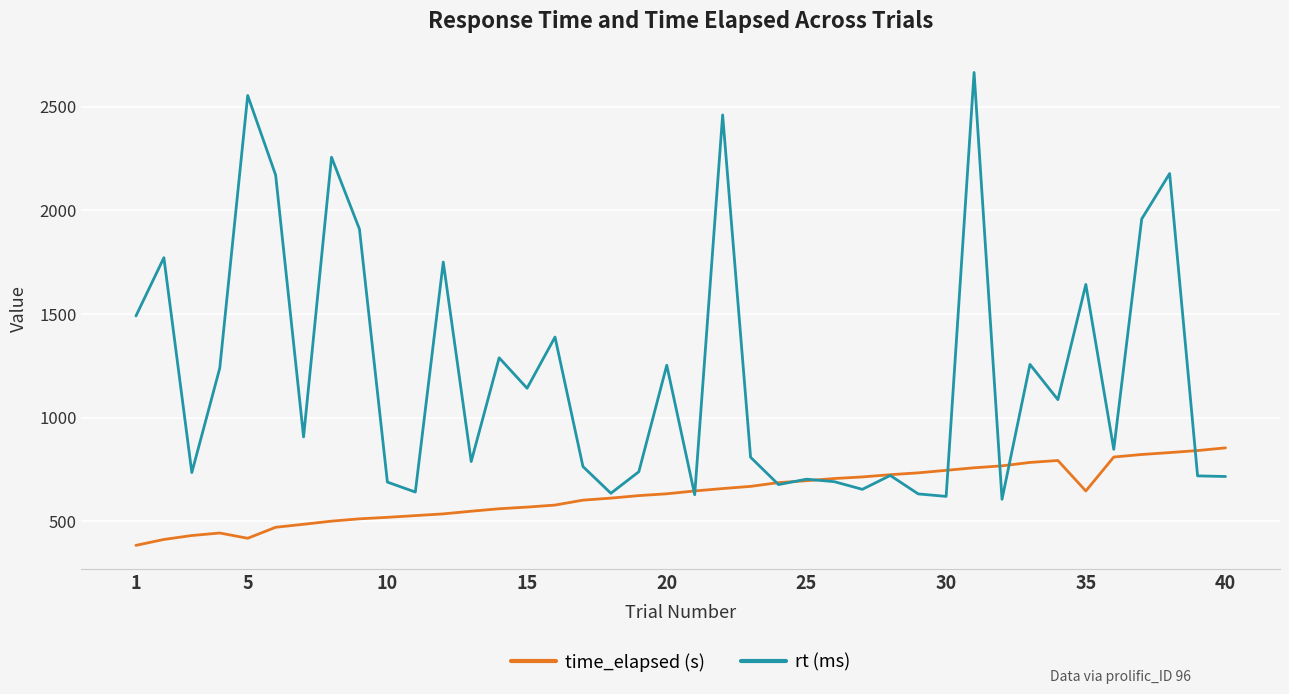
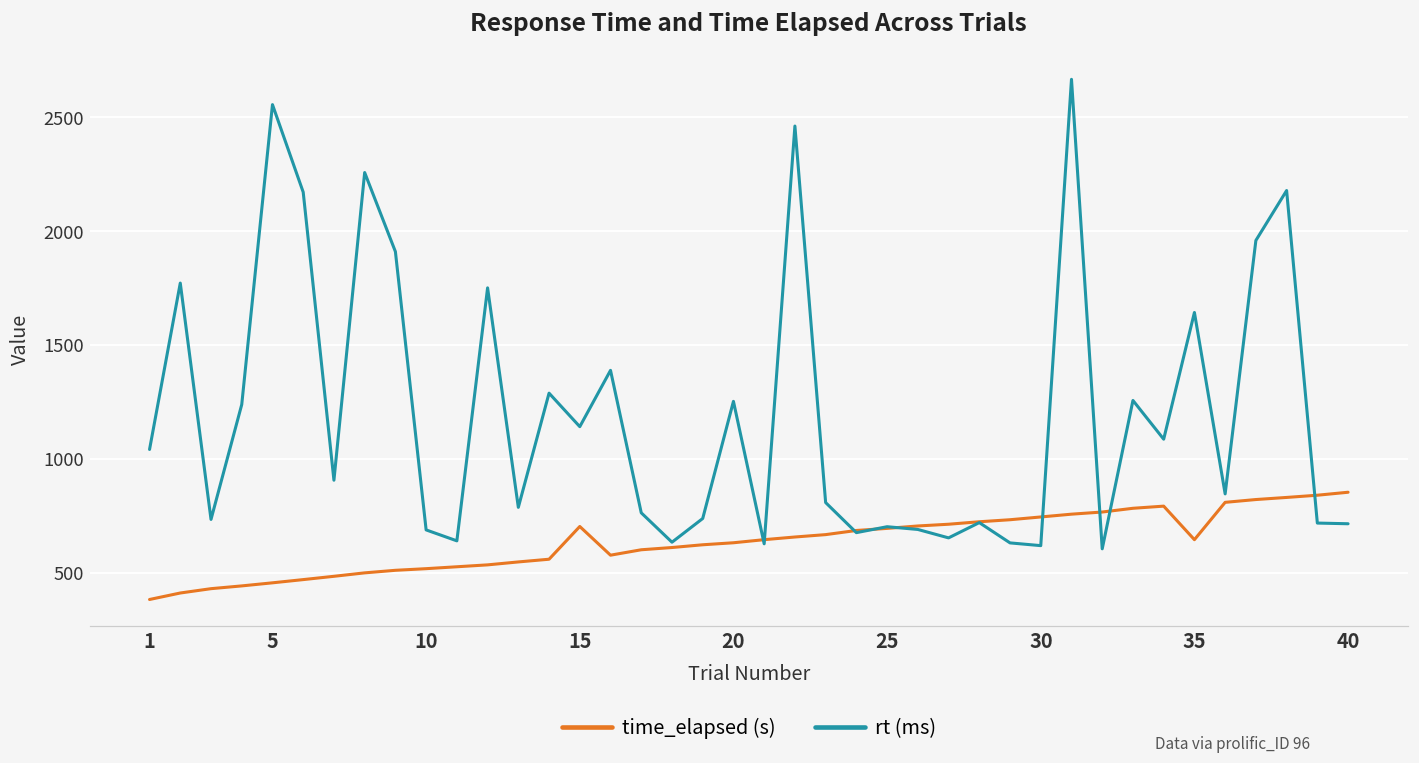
rt (ms), 1: 1490 -> 1040
time_elapsed (s), 5: 420 -> 460
time_elapsed (s), 15: 570 -> 700
